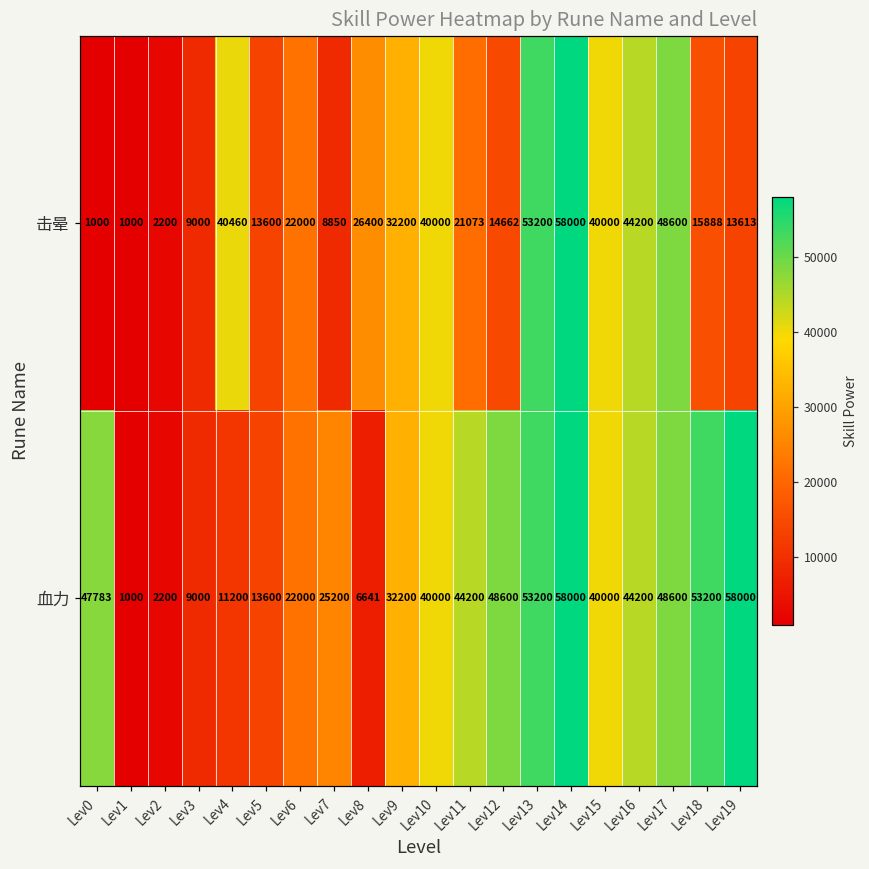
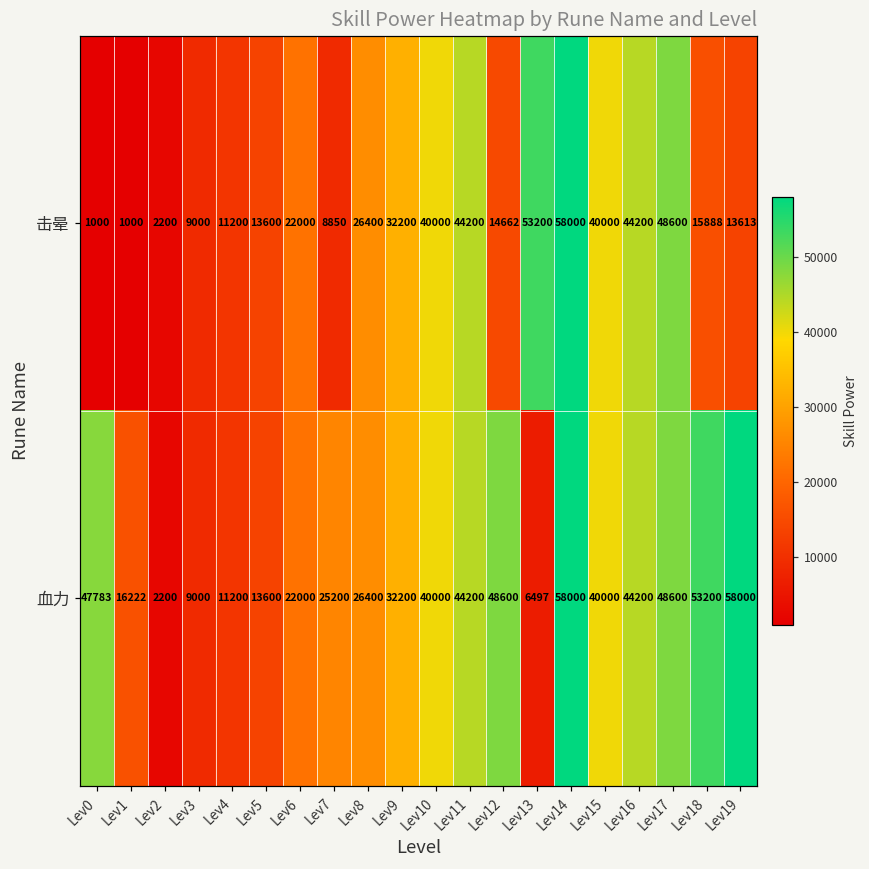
击晕, Lev4: 40460 -> 11200
击晕, Lev11: 21073 -> 44200
血力, Lev1: 1000 -> 16222
血力, Lev8: 6641 -> 26400
血力, Lev13: 53200 -> 6497
